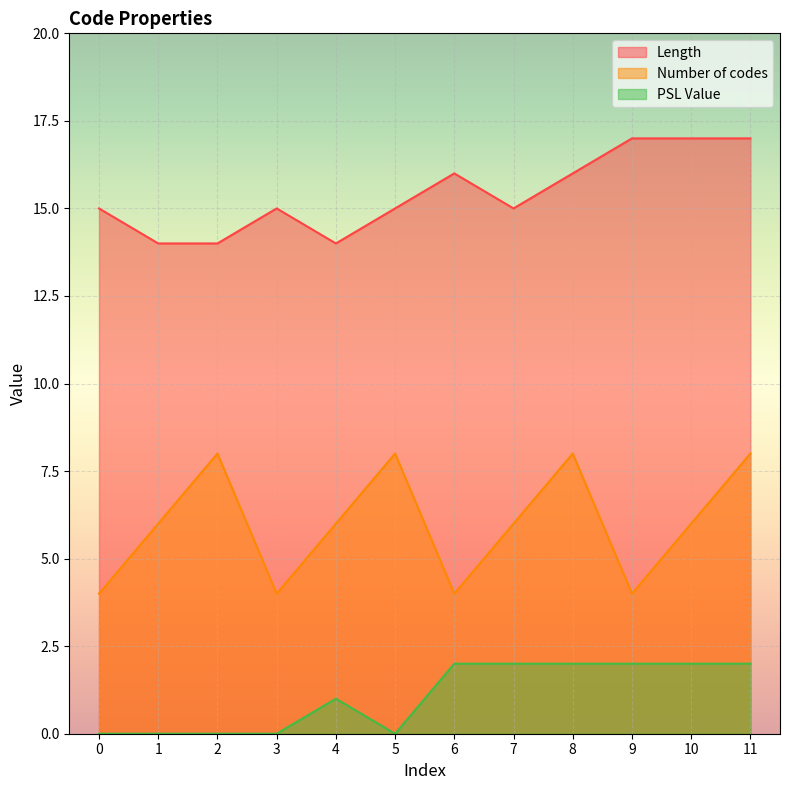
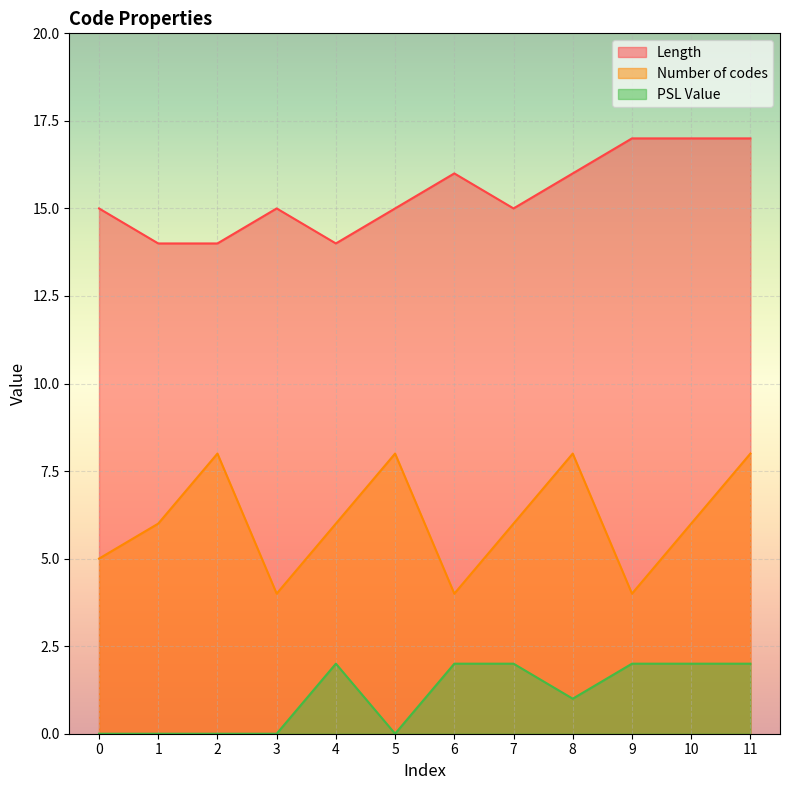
Number of codes, 0: 4 -> 5
PSL Value, 4: 1 -> 2
PSL Value, 8: 2 -> 1
